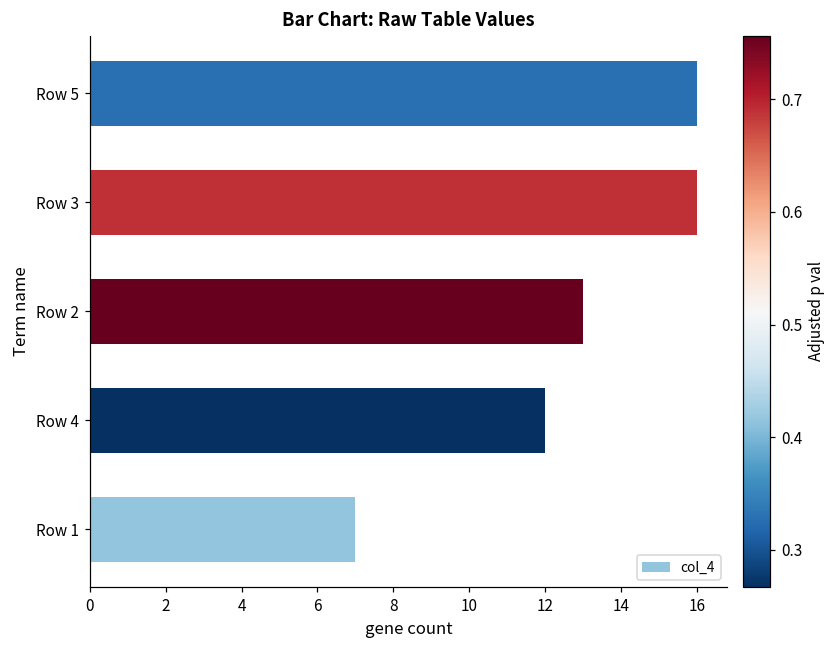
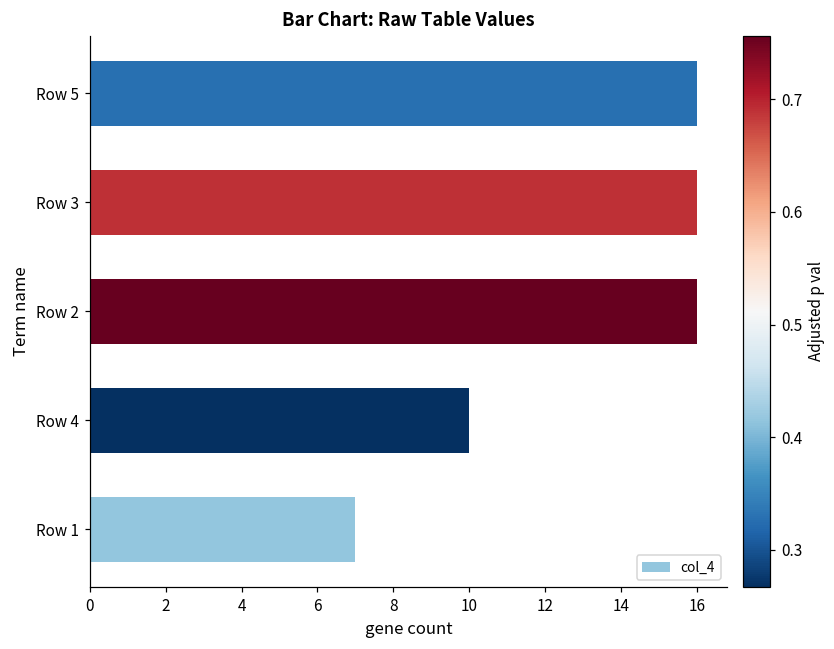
Row 2: 13 -> 16
Row 4: 12 -> 10
